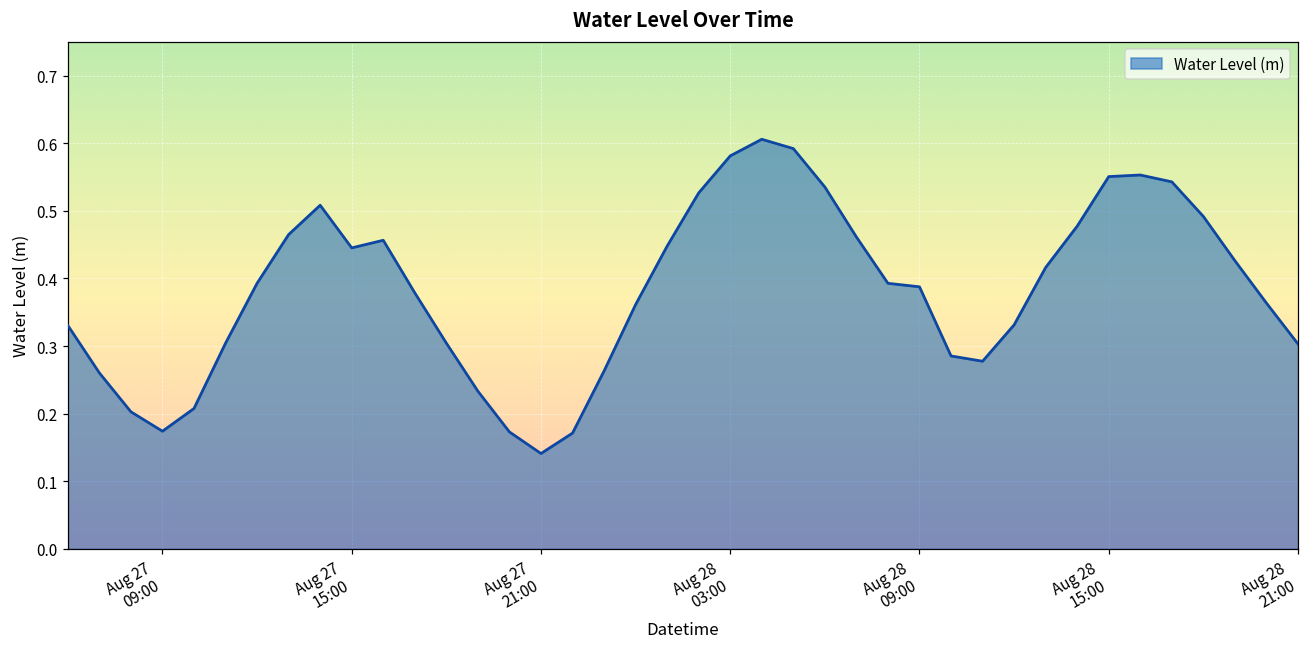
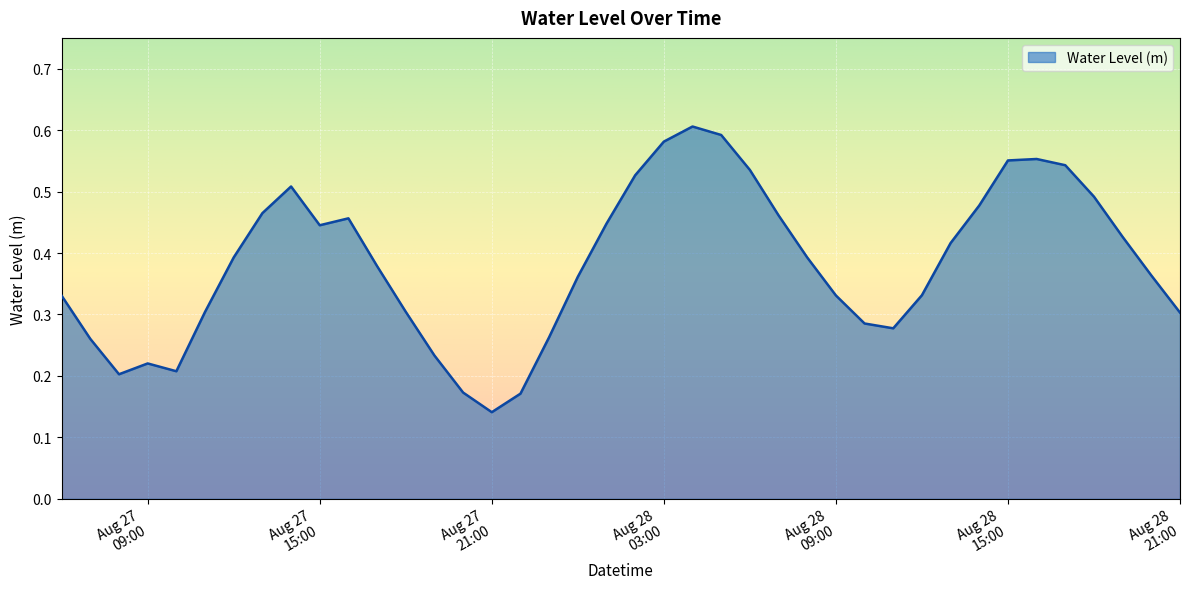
Aug 27 09:00: 0.17 -> 0.22
Aug 28 09:00: 0.39 -> 0.33
